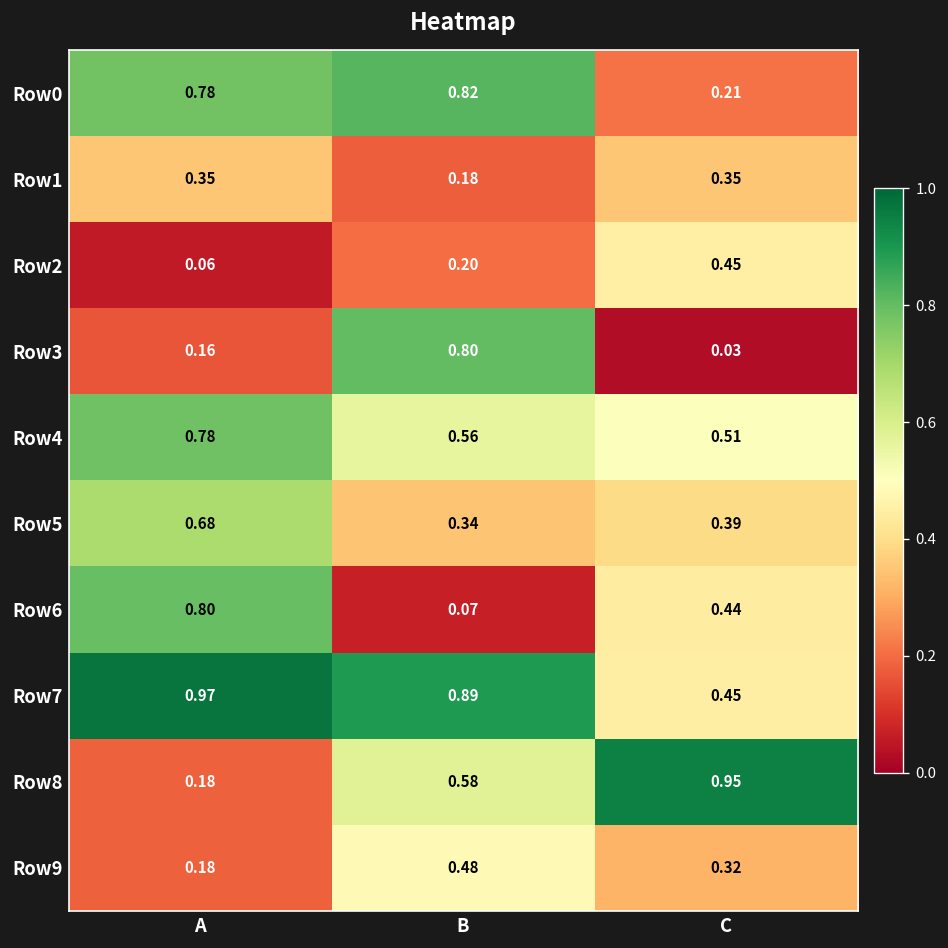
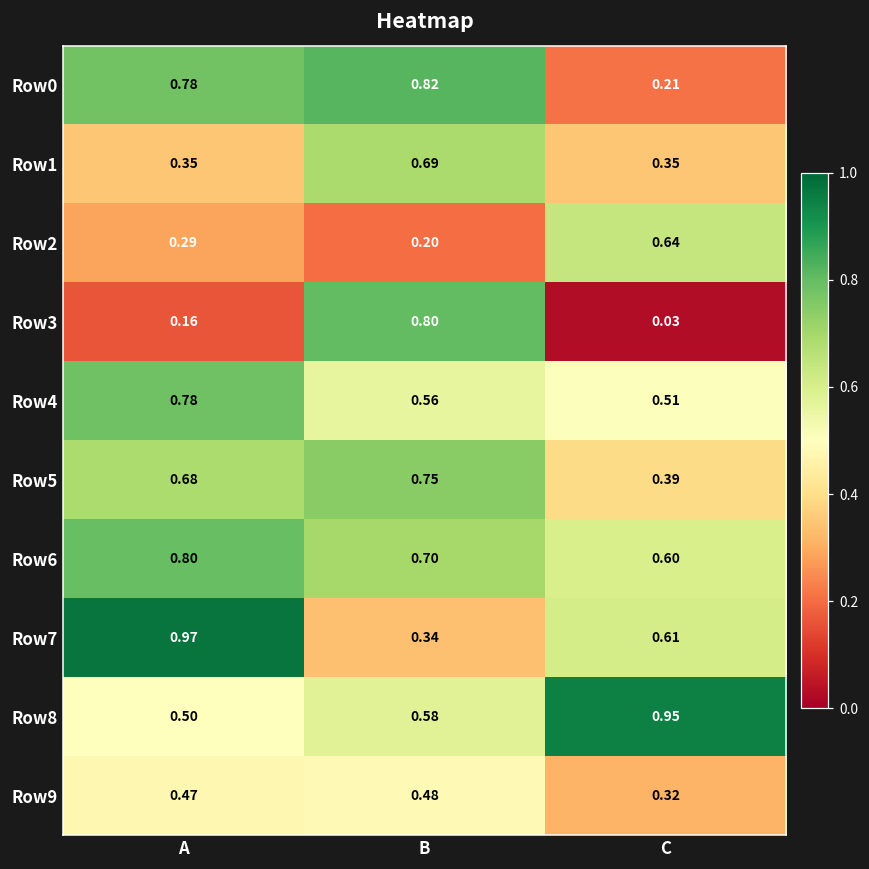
Row1, B: 0.18 -> 0.69
Row2, A: 0.06 -> 0.29
Row2, C: 0.45 -> 0.64
Row5, B: 0.34 -> 0.75
Row6, B: 0.07 -> 0.70
Row6, C: 0.44 -> 0.60
Row7, B: 0.89 -> 0.34
Row7, C: 0.45 -> 0.61
Row8, A: 0.18 -> 0.50
Row9, A: 0.18 -> 0.47
